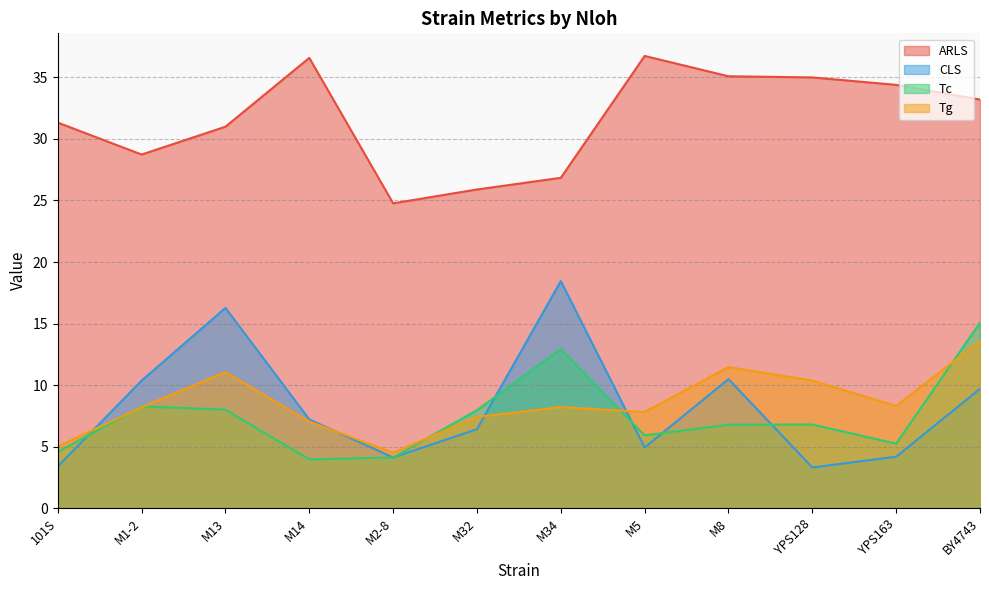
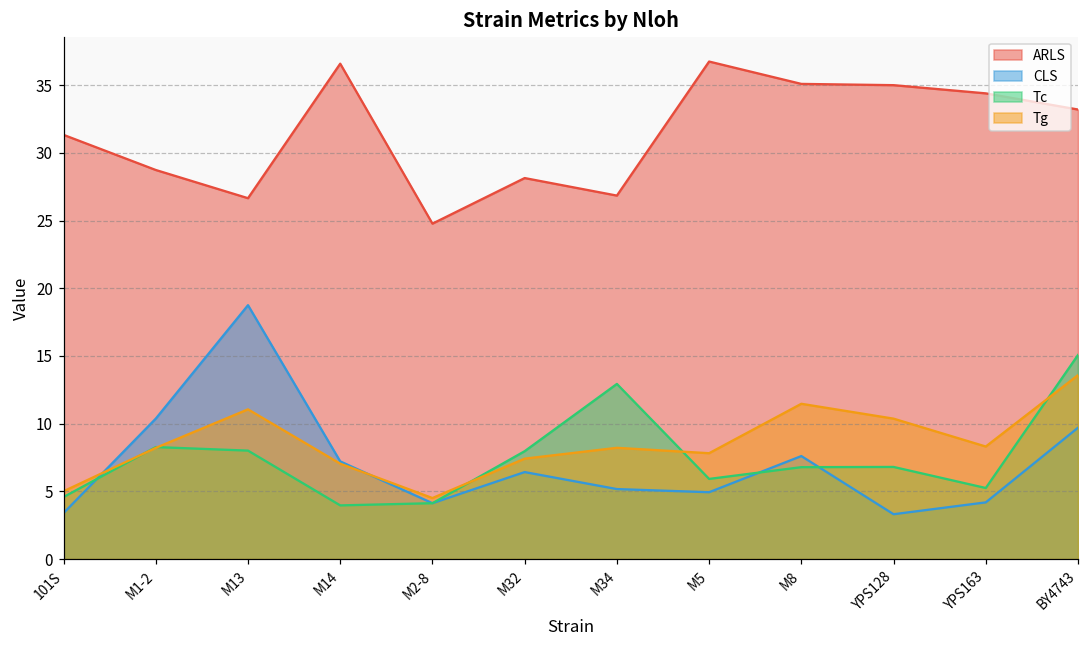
ARLS, M13: 31.0 -> 26.7
CLS, M13: 16.3 -> 18.7
ARLS, M32: 25.9 -> 28.1
CLS, M34: 18.5 -> 5.2
CLS, M8: 10.5 -> 7.6
